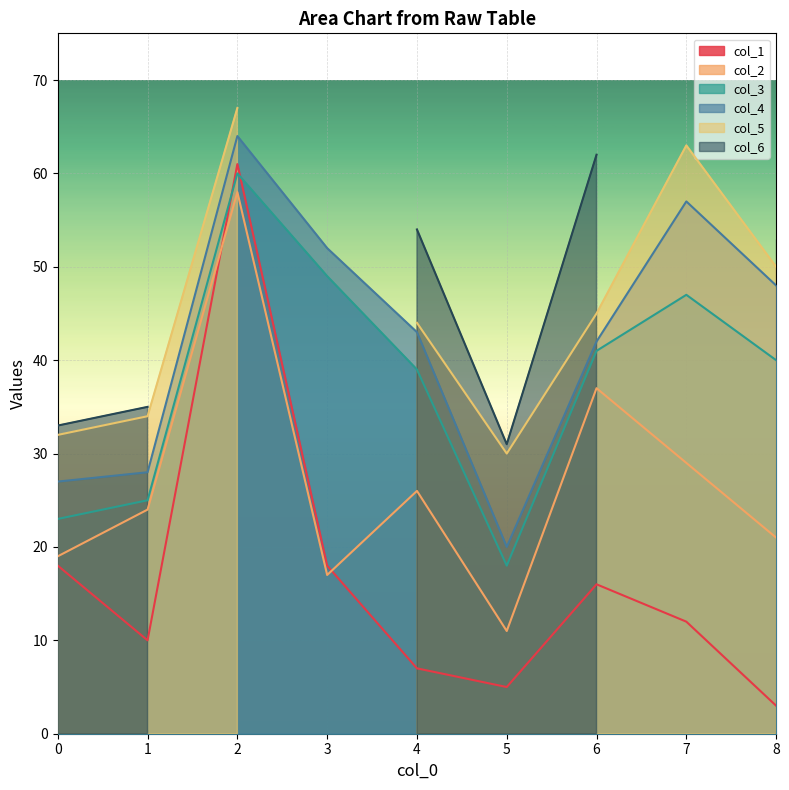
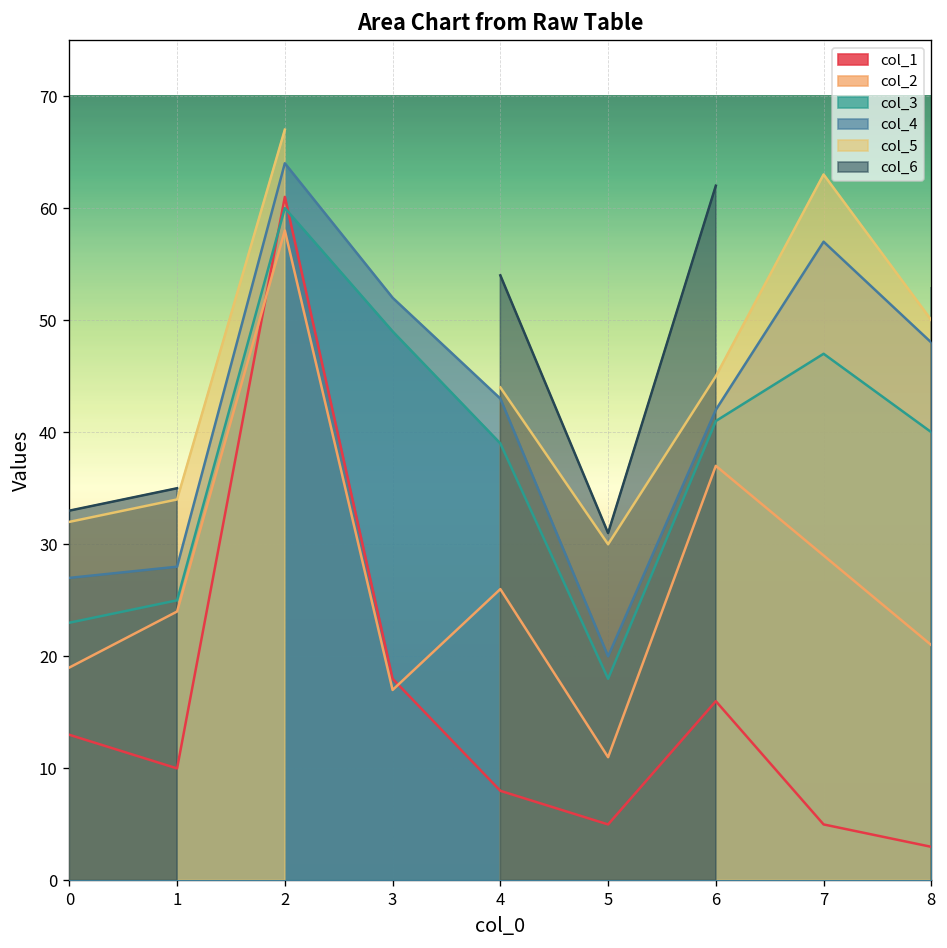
col_1, 0: 18 -> 13
col_1, 4: 7 -> 8
col_1, 7: 12 -> 5
